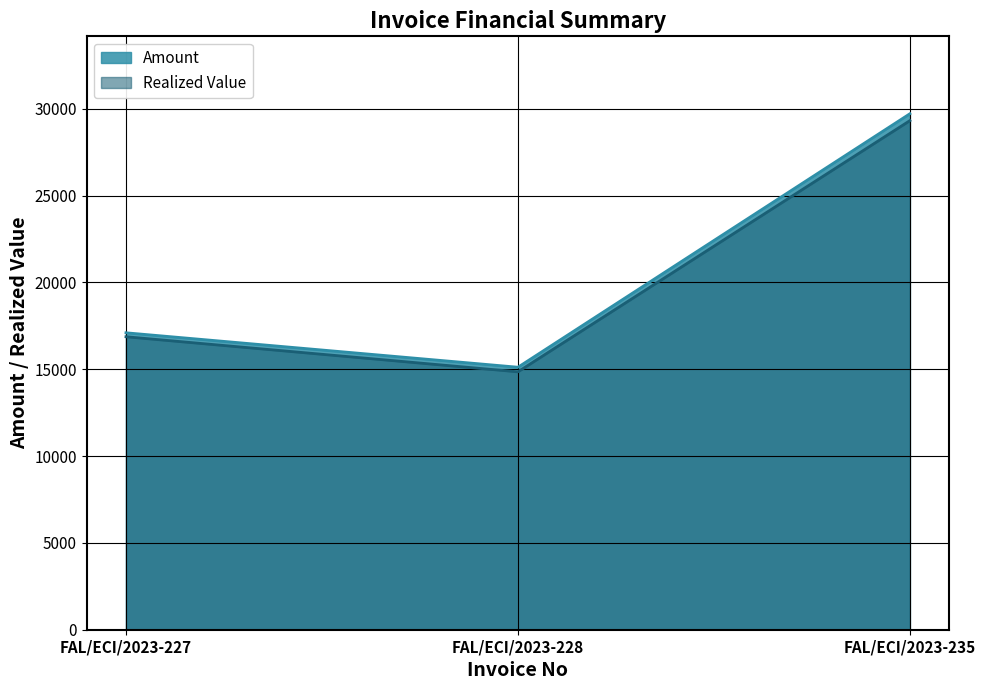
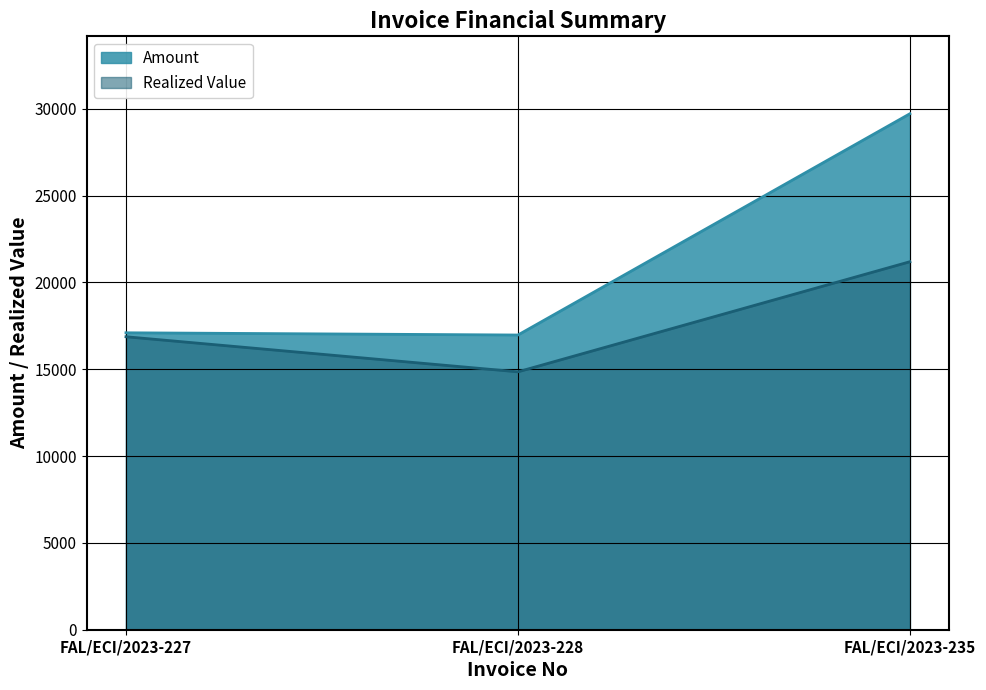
Amount, FAL/ECI/2023-228: 15100 -> 17000
Realized Value, FAL/ECI/2023-235: 29300 -> 21200
